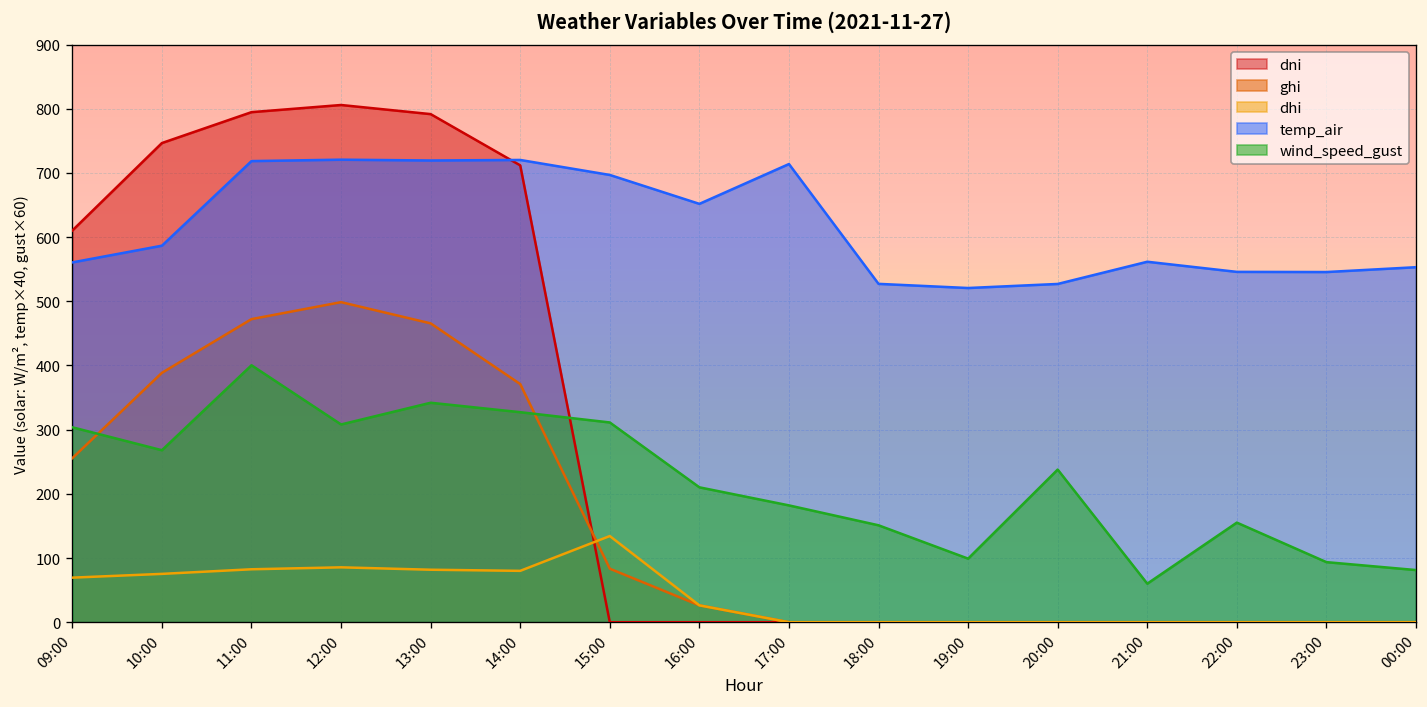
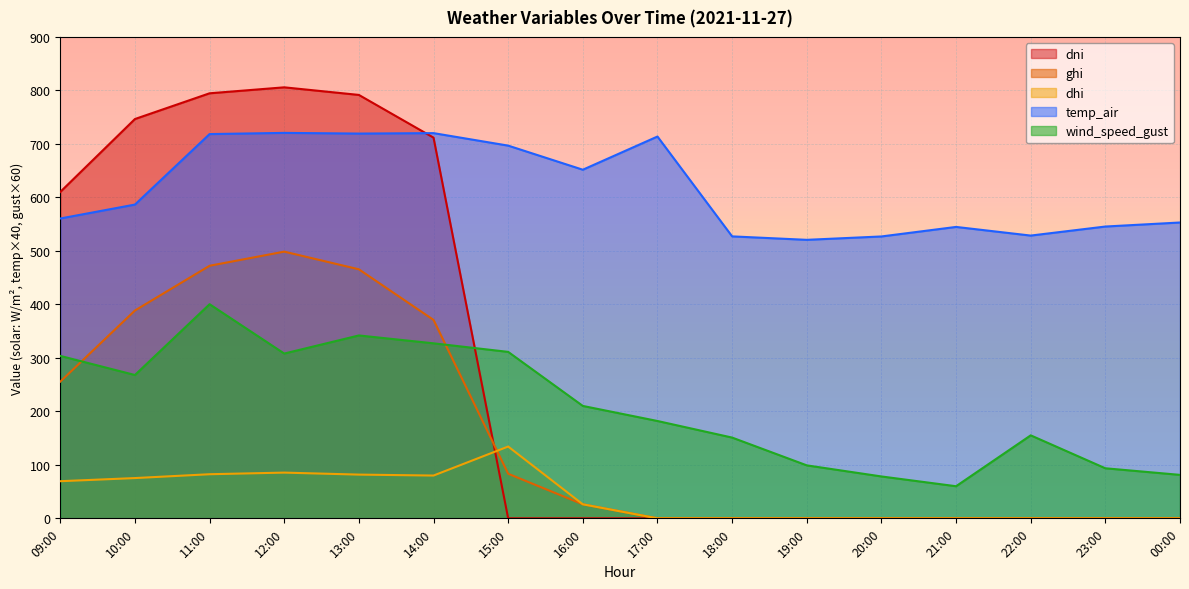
wind_speed_gust, 20:00: 240 -> 80
temp_air, 21:00: 560 -> 540
temp_air, 22:00: 550 -> 530
